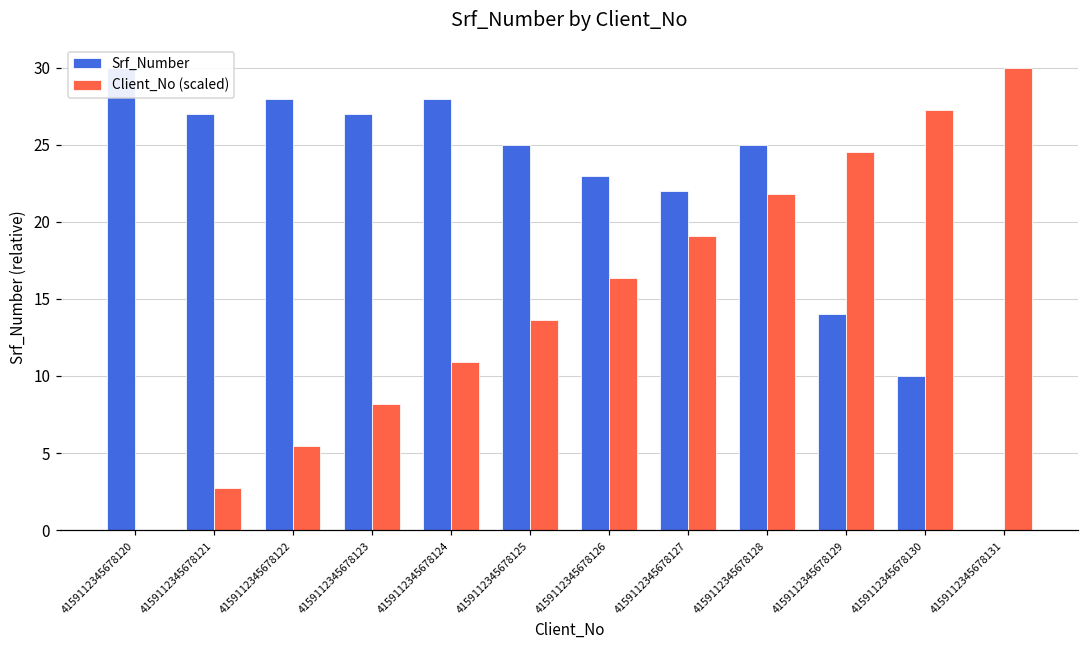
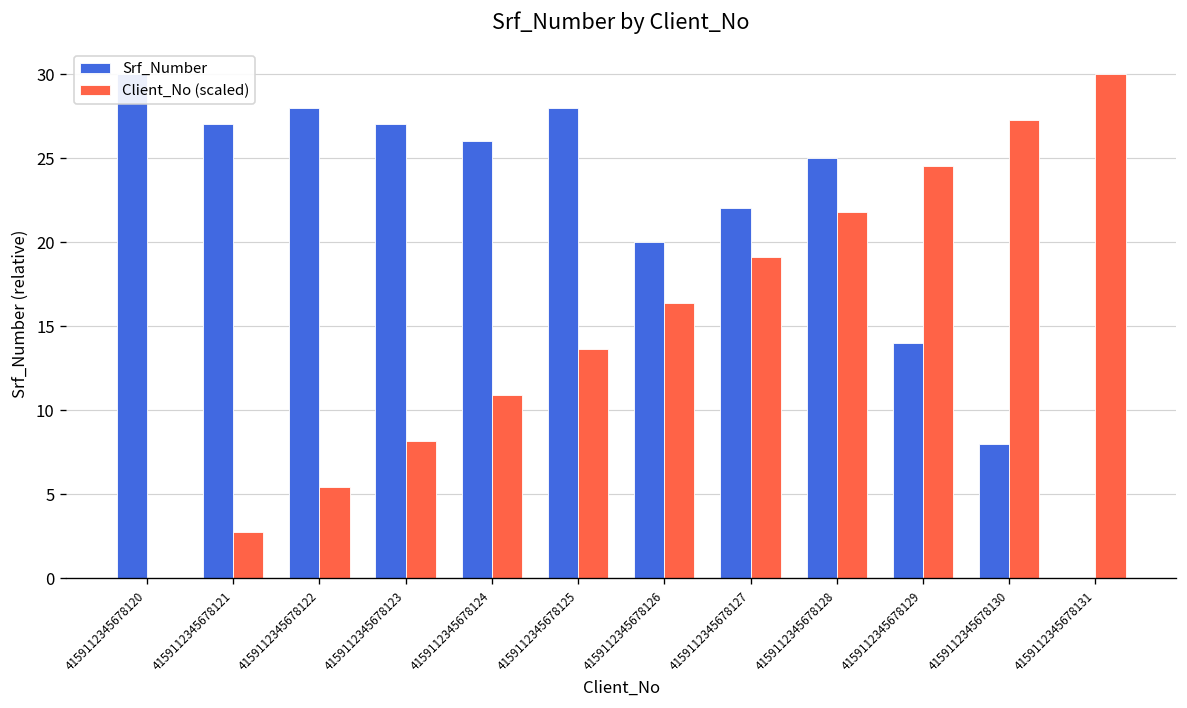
Srf_Number, 4159112345678124: 28.0 -> 26.0
Srf_Number, 4159112345678125: 25.0 -> 28.0
Srf_Number, 4159112345678126: 23.0 -> 20.0
Srf_Number, 4159112345678130: 10.0 -> 8.0
